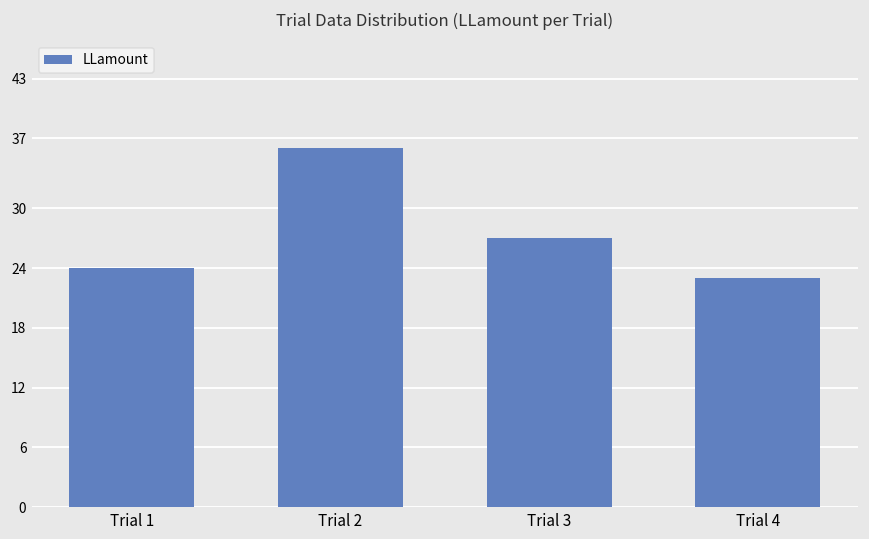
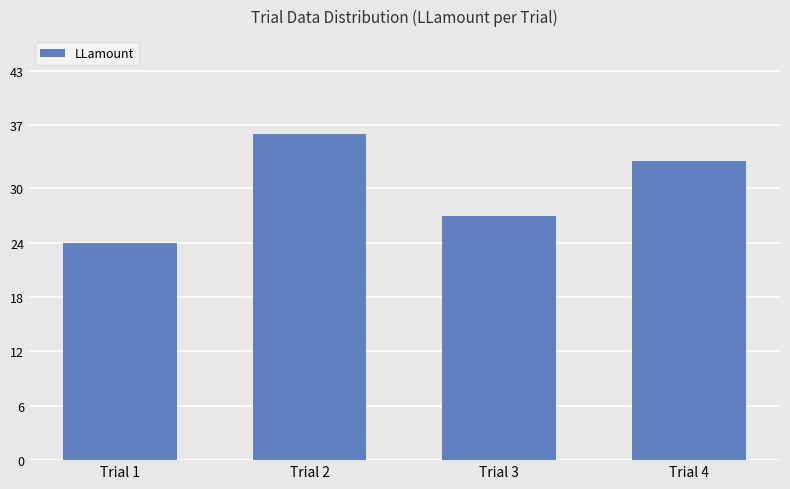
Trial 4: 23 -> 33
